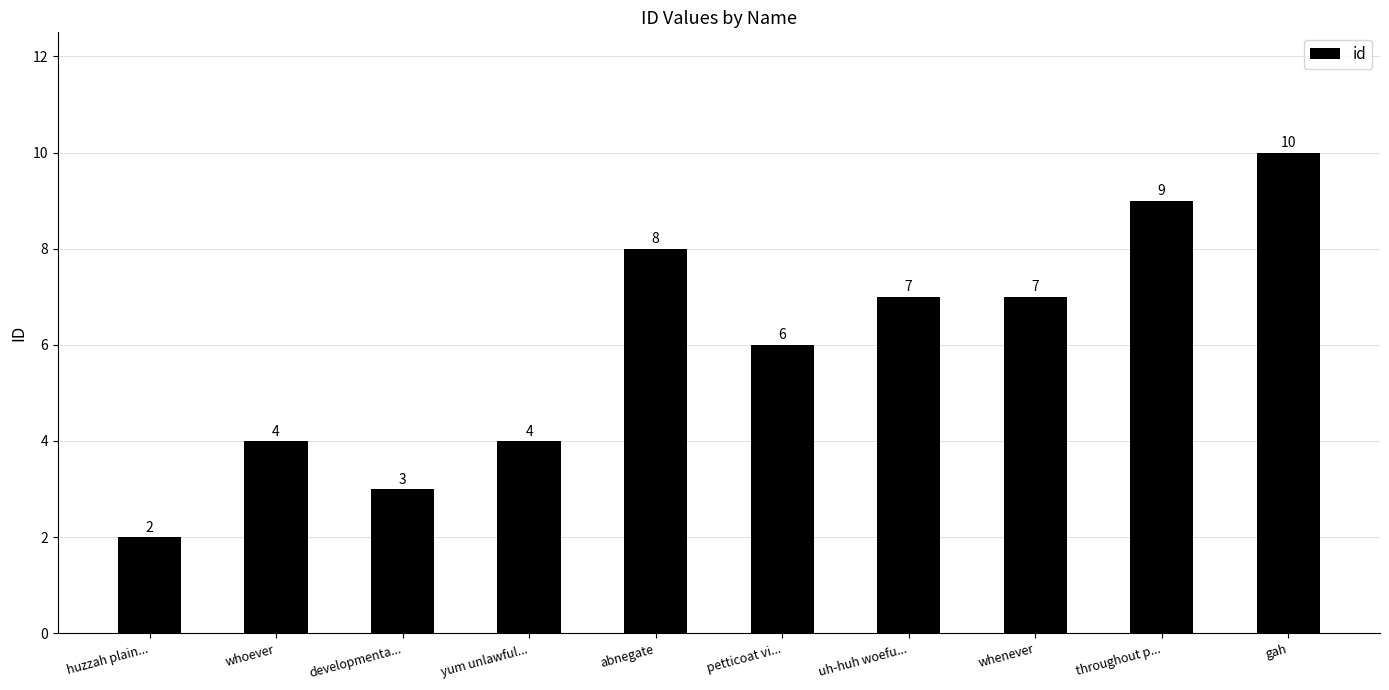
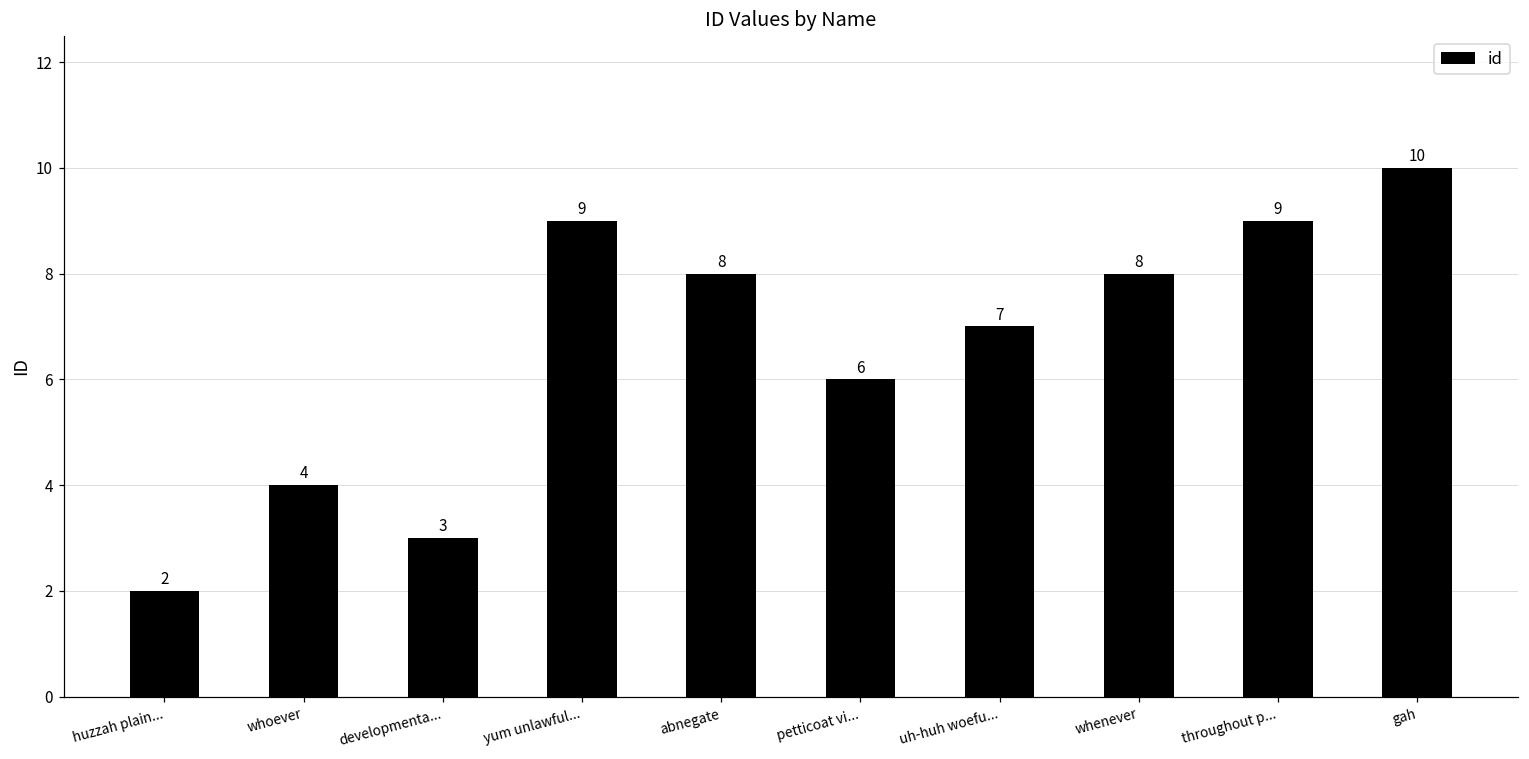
yum unlawful...: 4 -> 9
whenever: 7 -> 8
